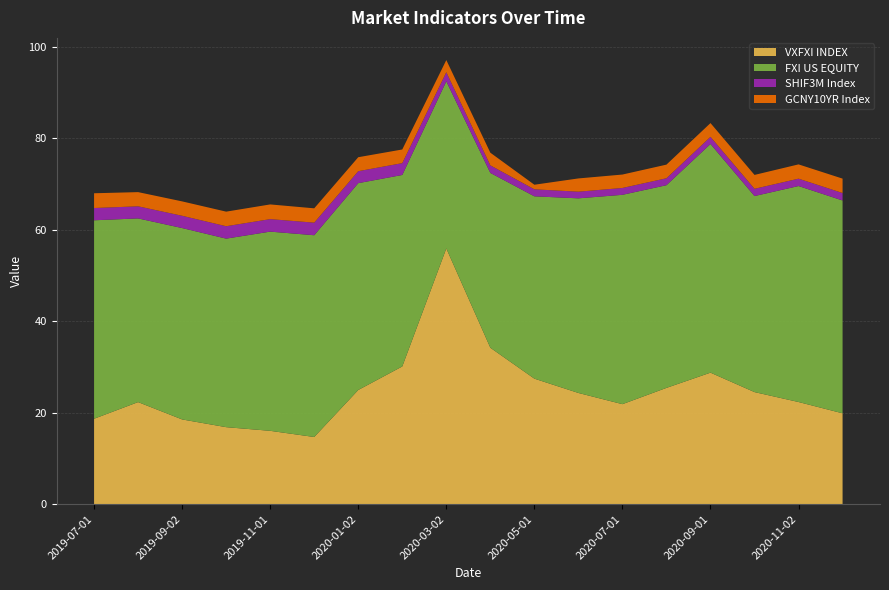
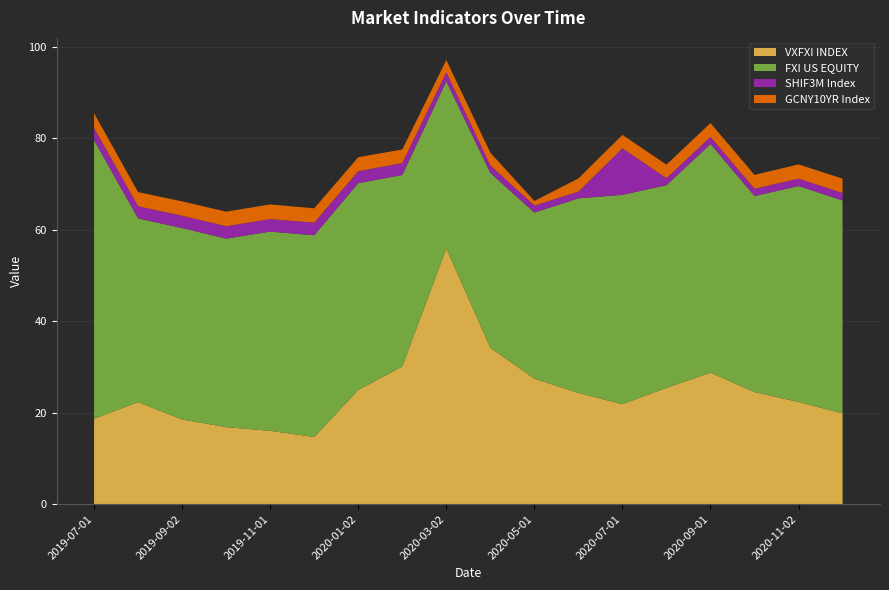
FXI US EQUITY, 2019-07-01: 43 -> 61
FXI US EQUITY, 2020-05-01: 40 -> 36
SHIF3M Index, 2020-07-01: 1 -> 10
